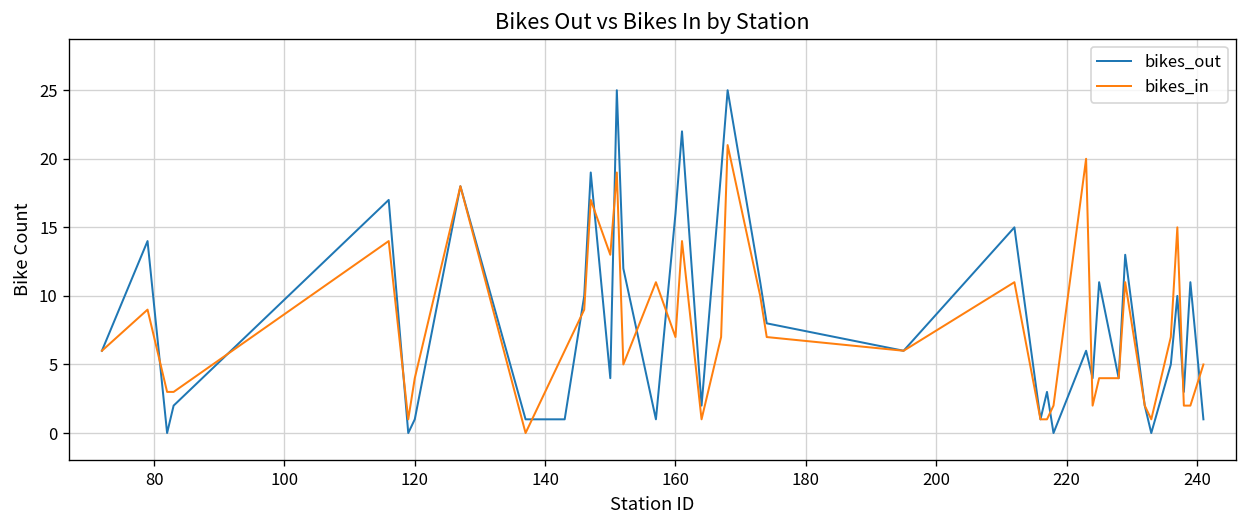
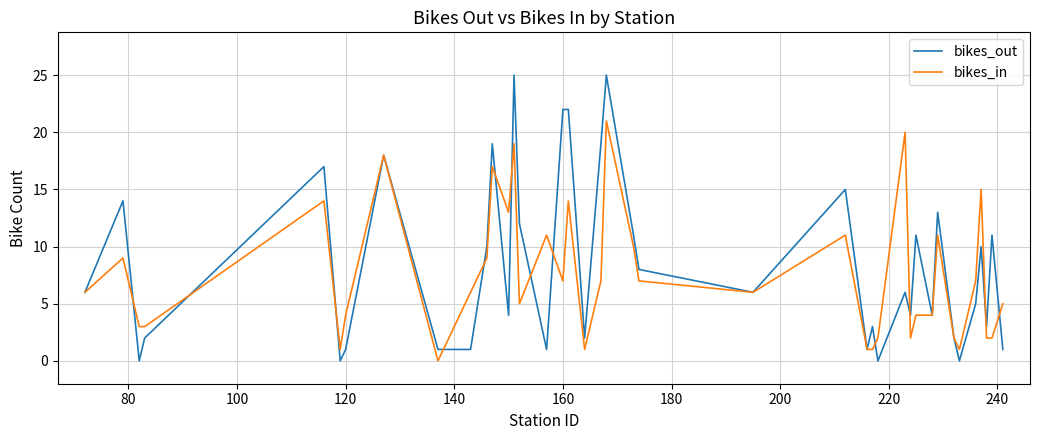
bikes_out, 160: 16 -> 22
